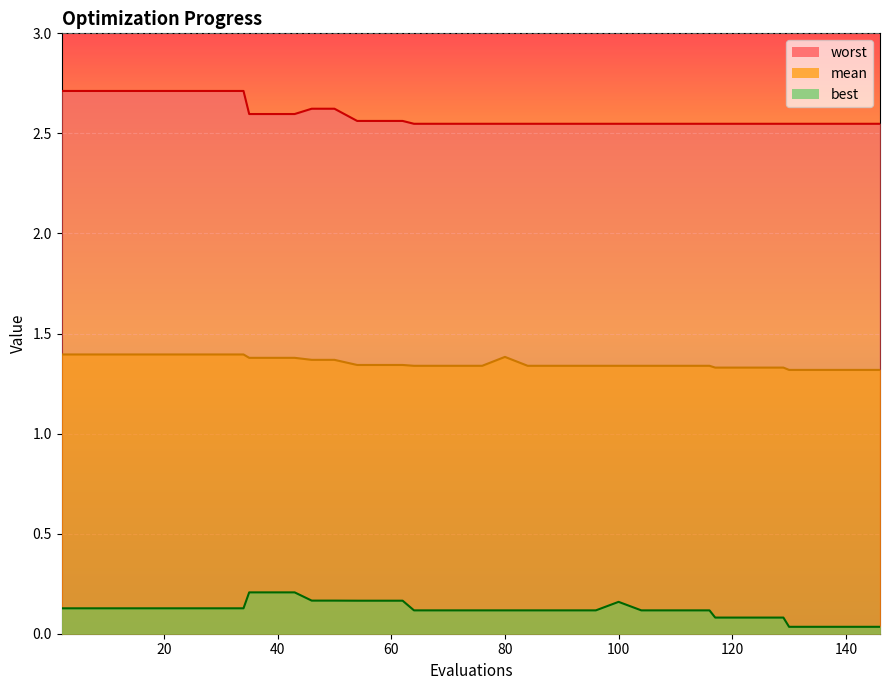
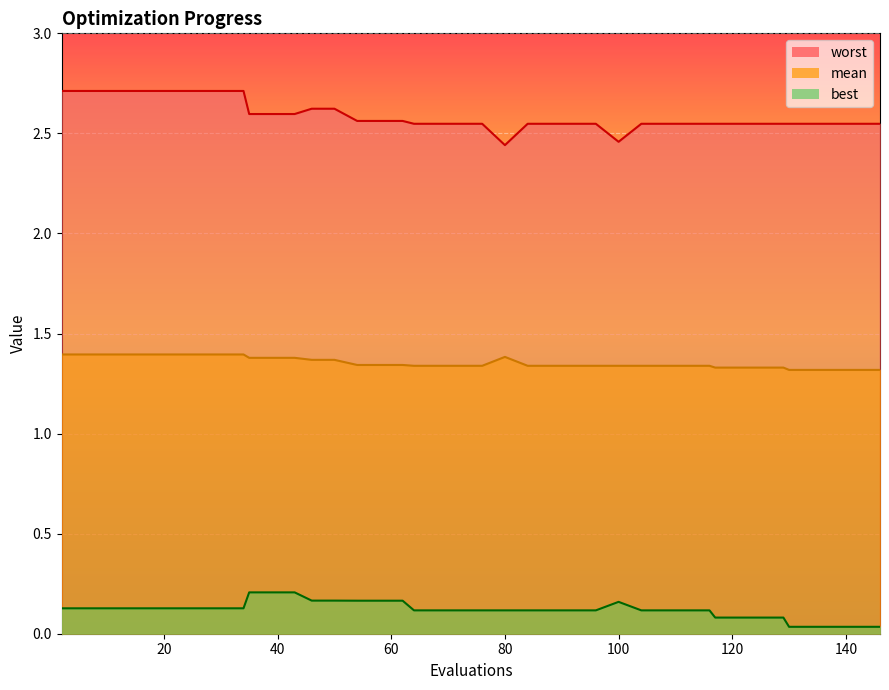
worst, 80: 2.55 -> 2.44
worst, 100: 2.55 -> 2.46
